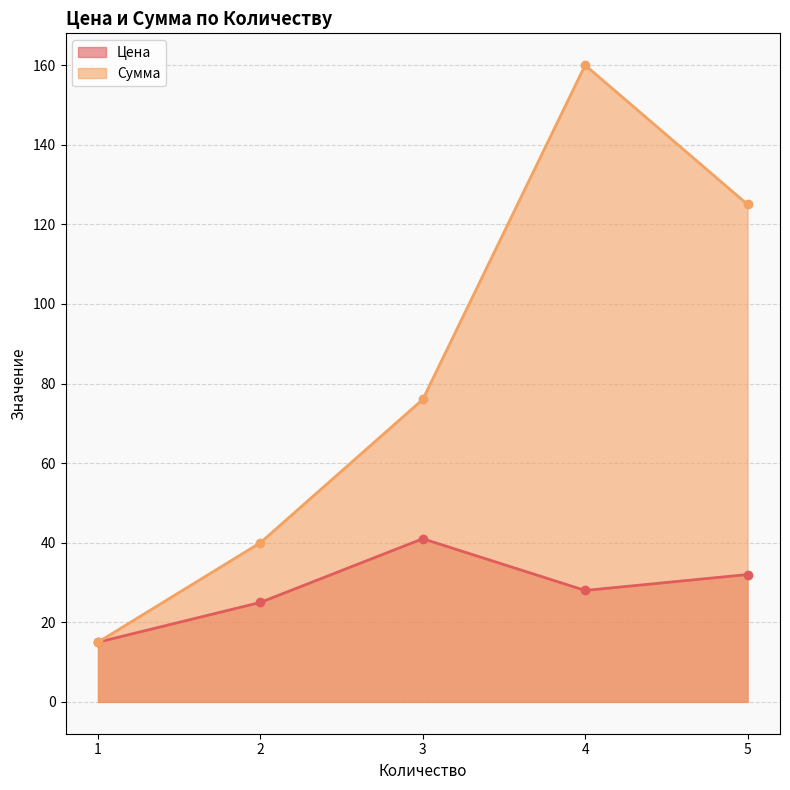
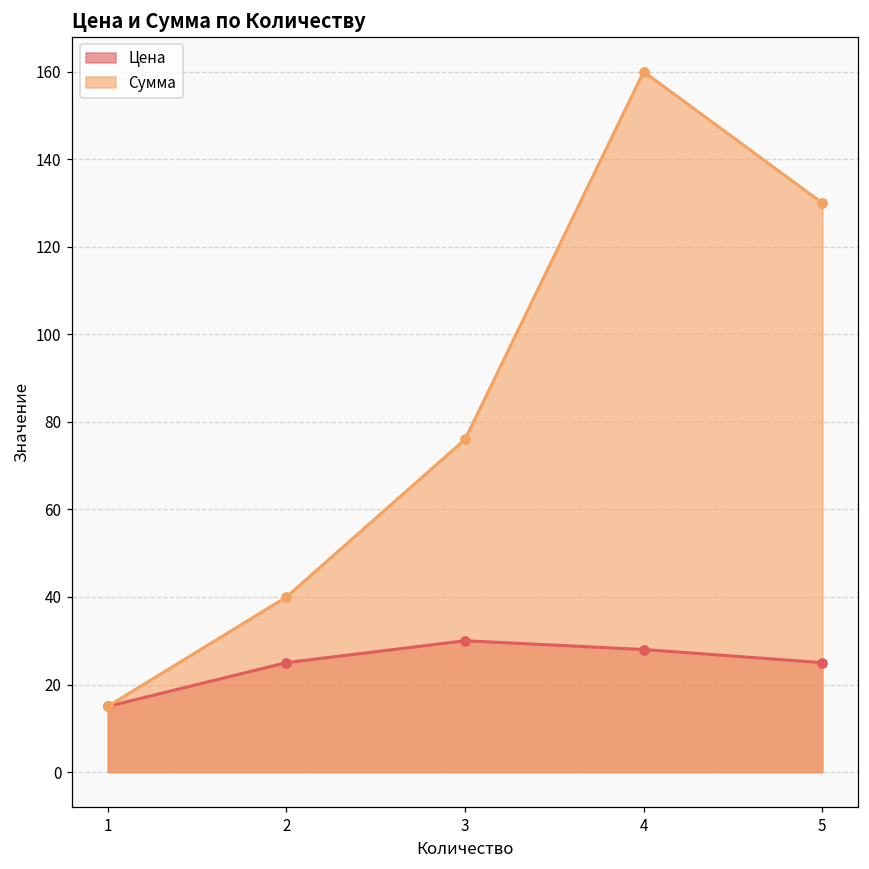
Цена, 3: 41 -> 30
Цена, 5: 32 -> 25
Сумма, 5: 125 -> 130
